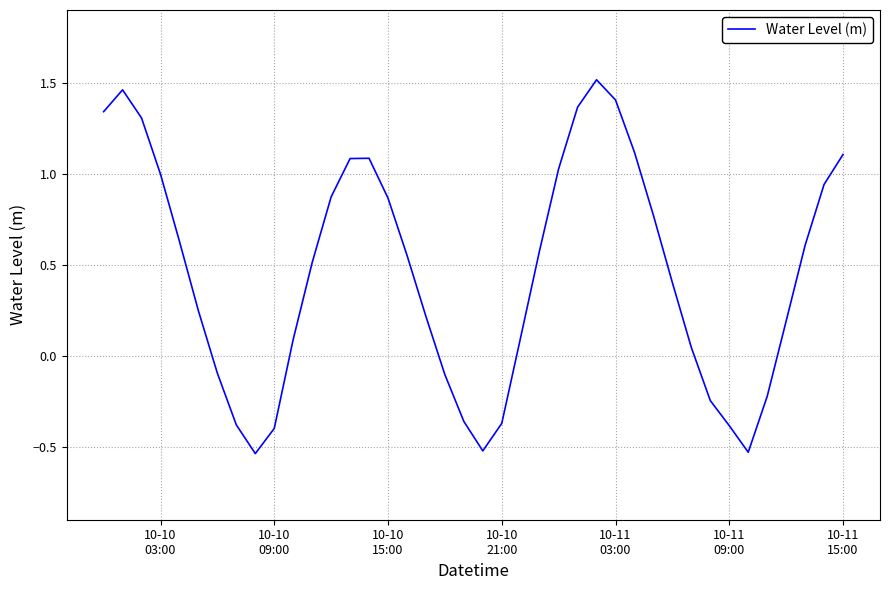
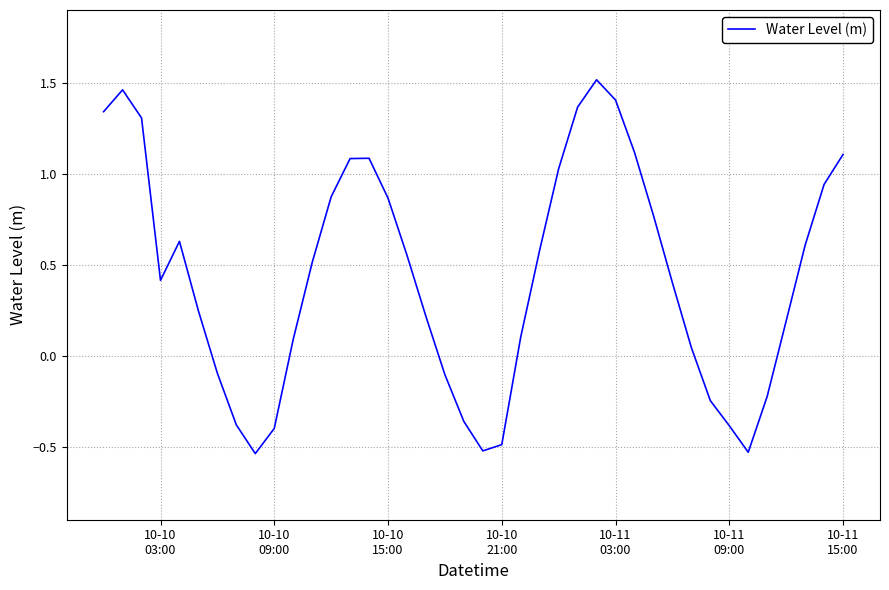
10-10 03:00: 1.00 -> 0.42
10-10 21:00: -0.37 -> -0.49
